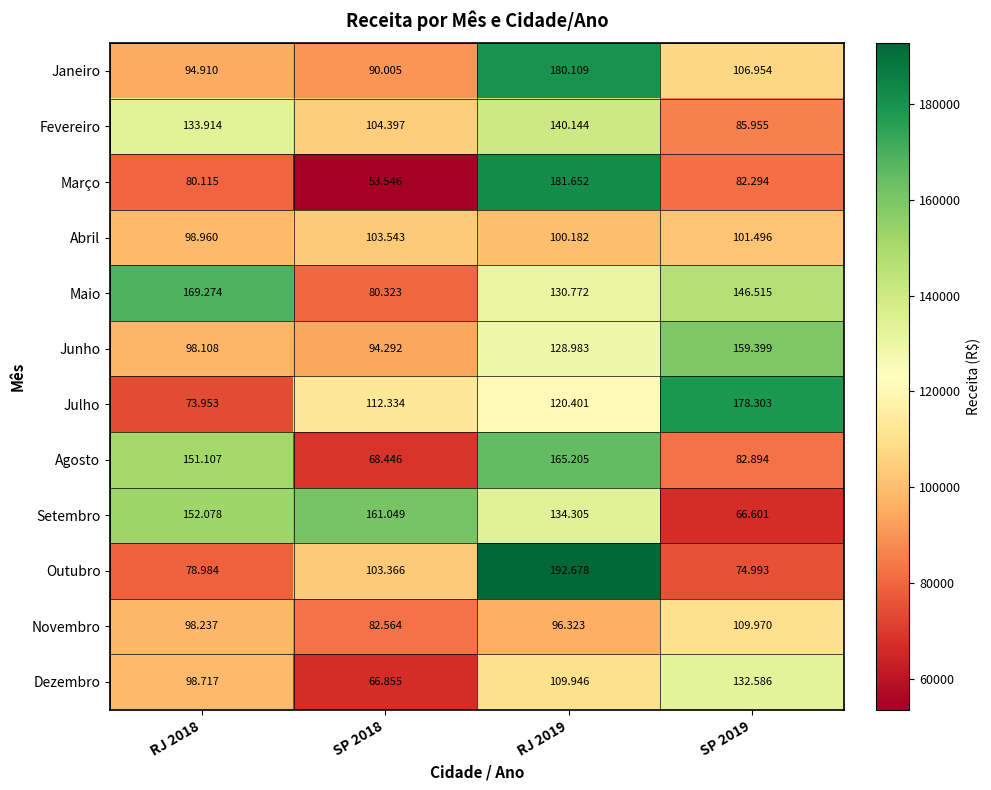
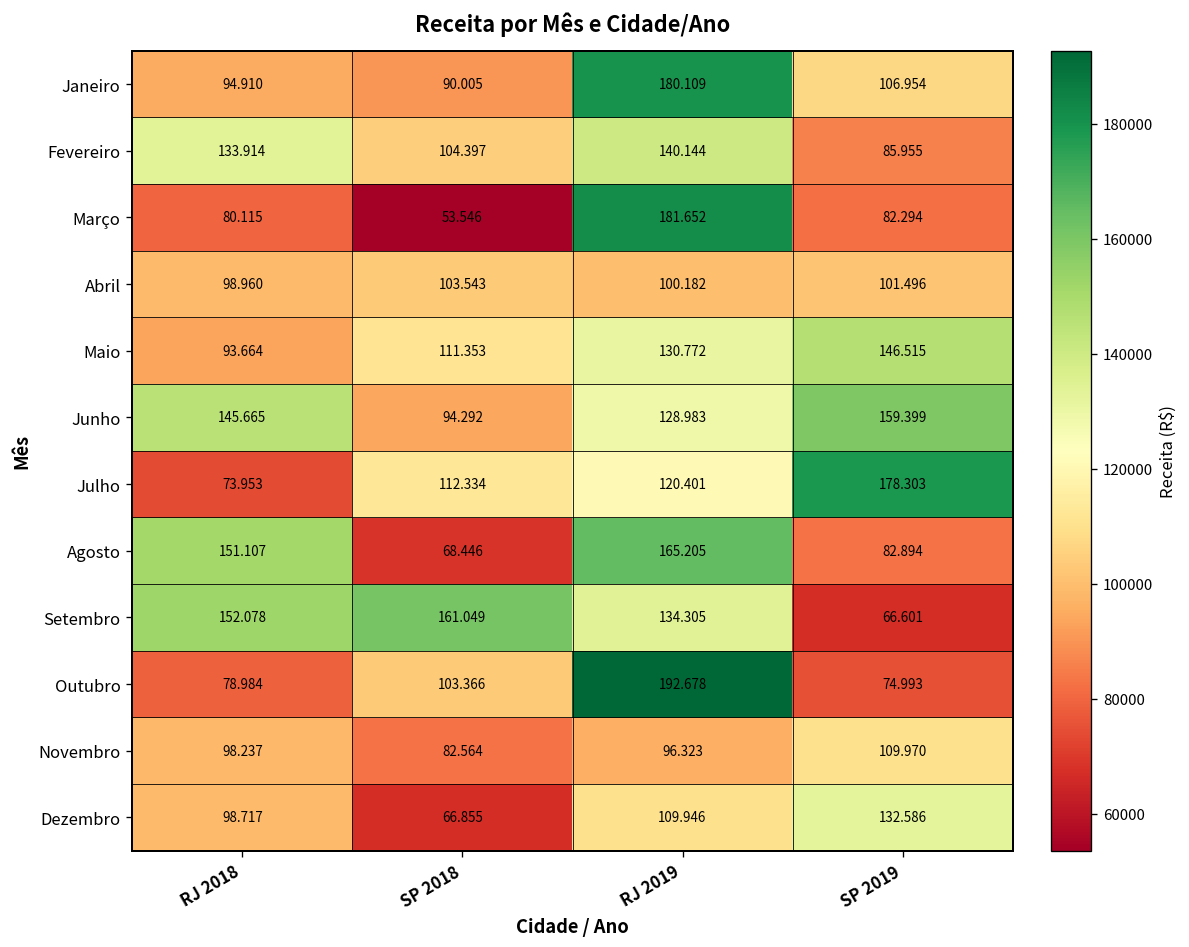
Maio, RJ 2018: 169.274 -> 93.664
Maio, SP 2018: 80.323 -> 111.353
Junho, RJ 2018: 98.108 -> 145.665
